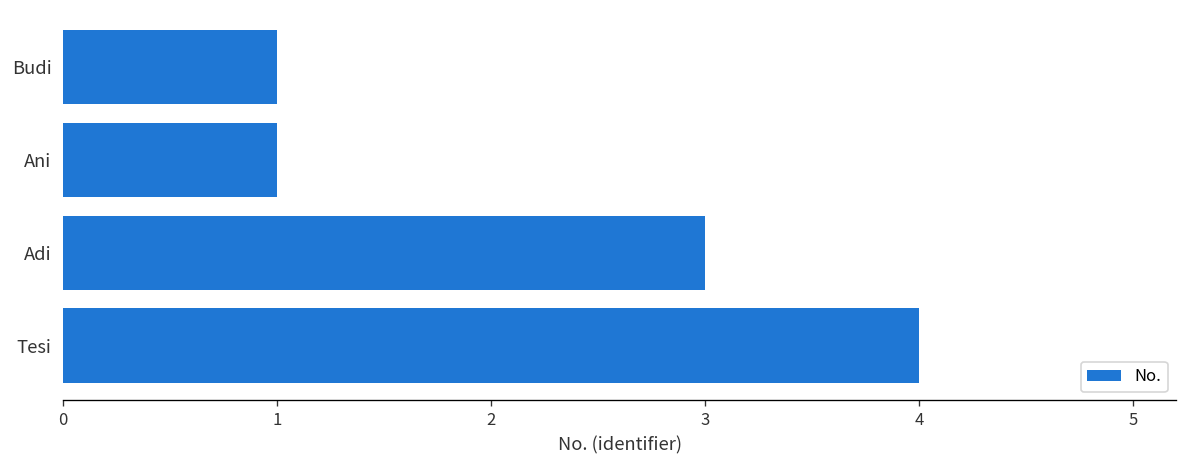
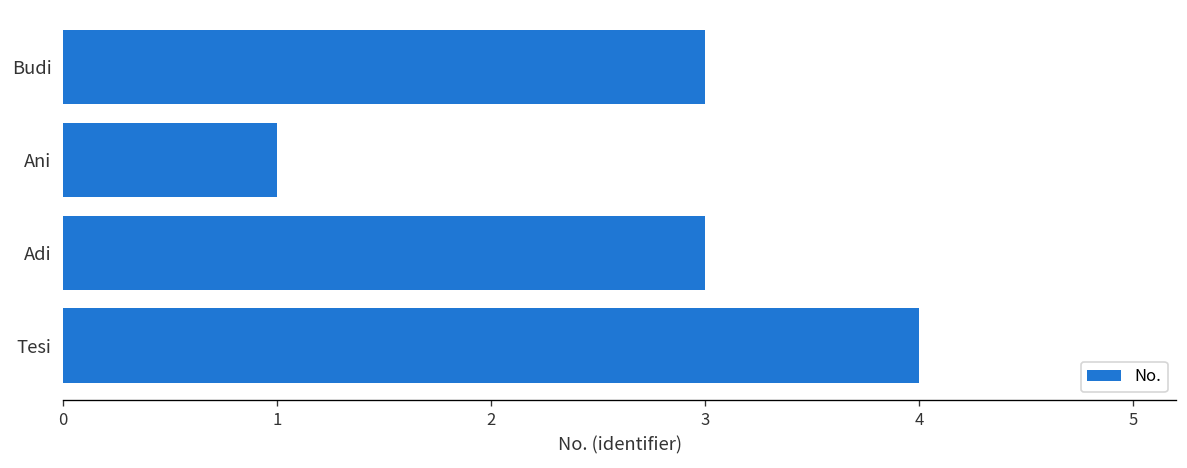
Budi: 1 -> 3
